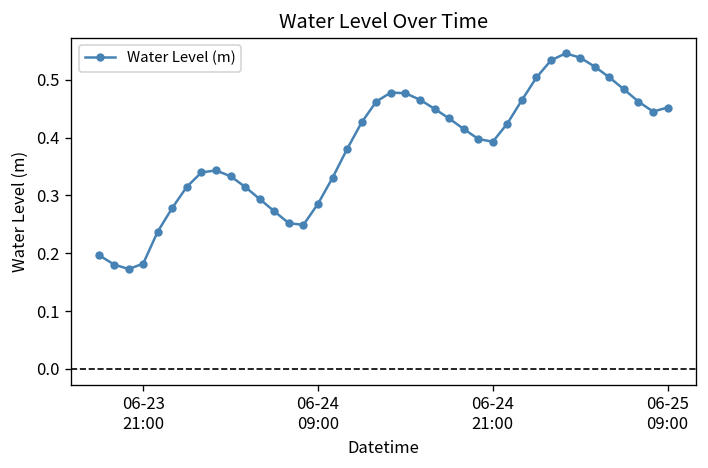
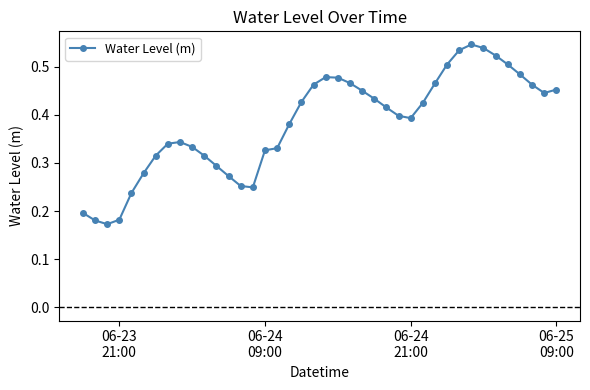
06-24 09:00: 0.29 -> 0.33
